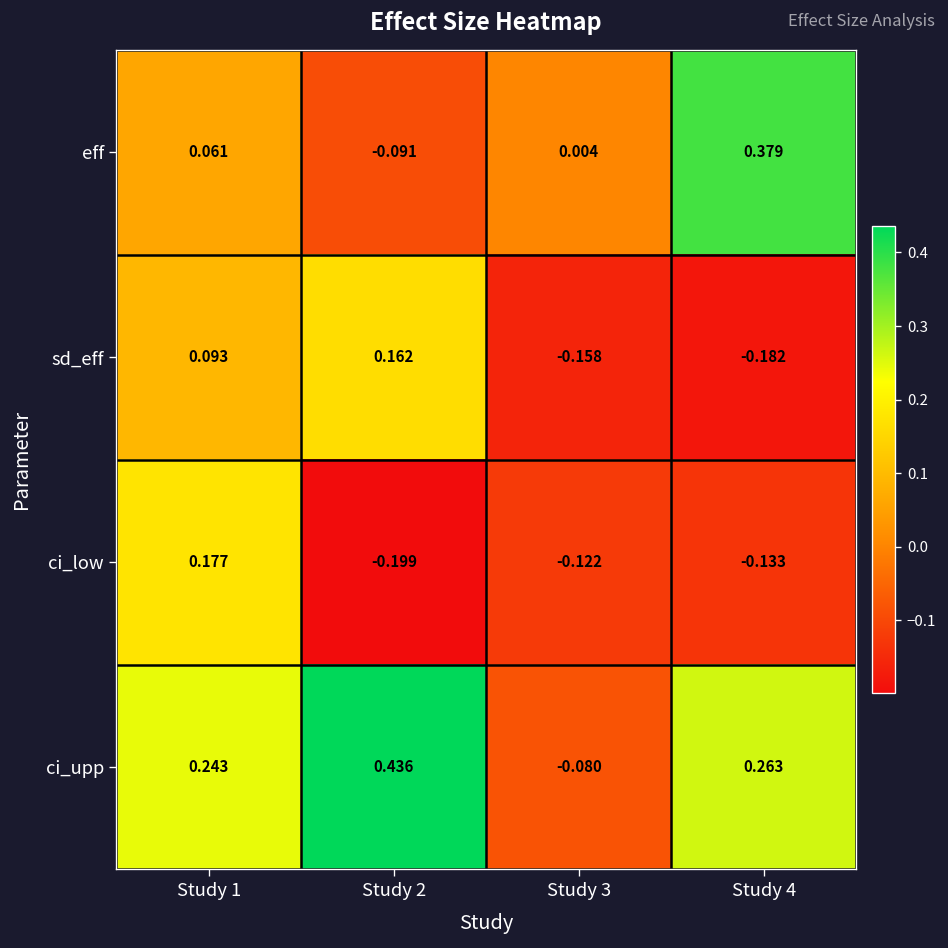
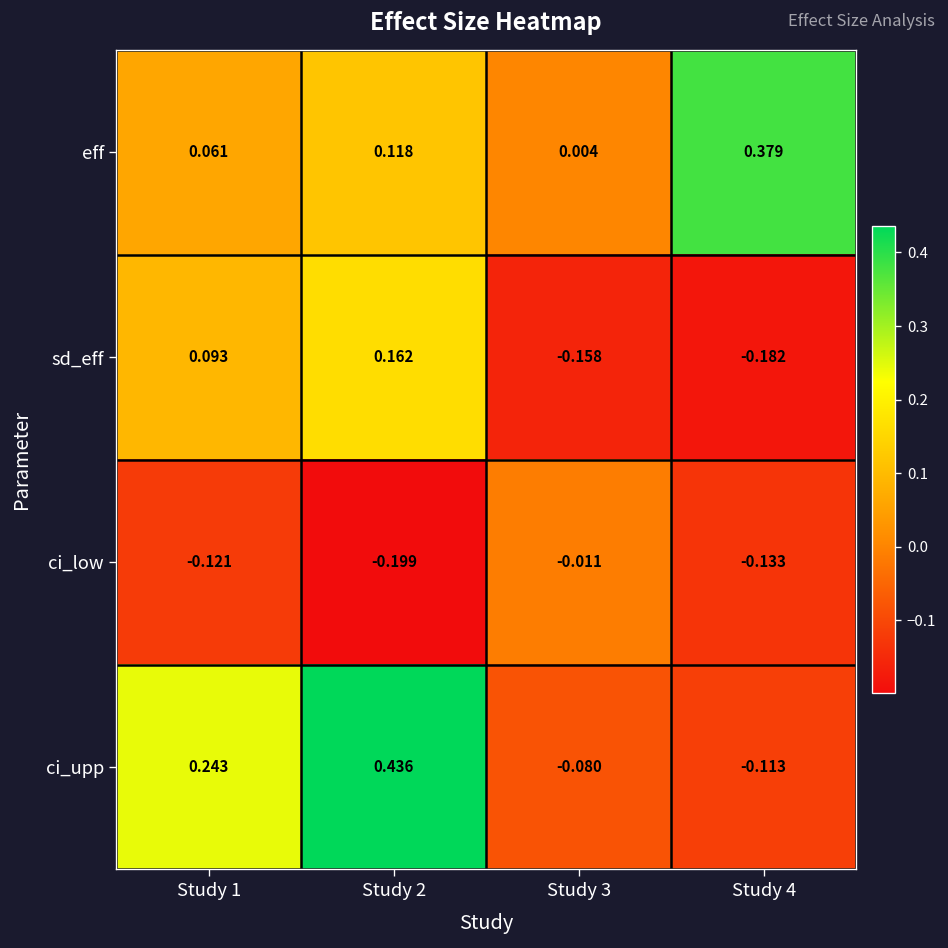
eff, Study 2: -0.091 -> 0.118
ci_low, Study 1: 0.177 -> -0.121
ci_low, Study 3: -0.122 -> -0.011
ci_upp, Study 4: 0.263 -> -0.113
